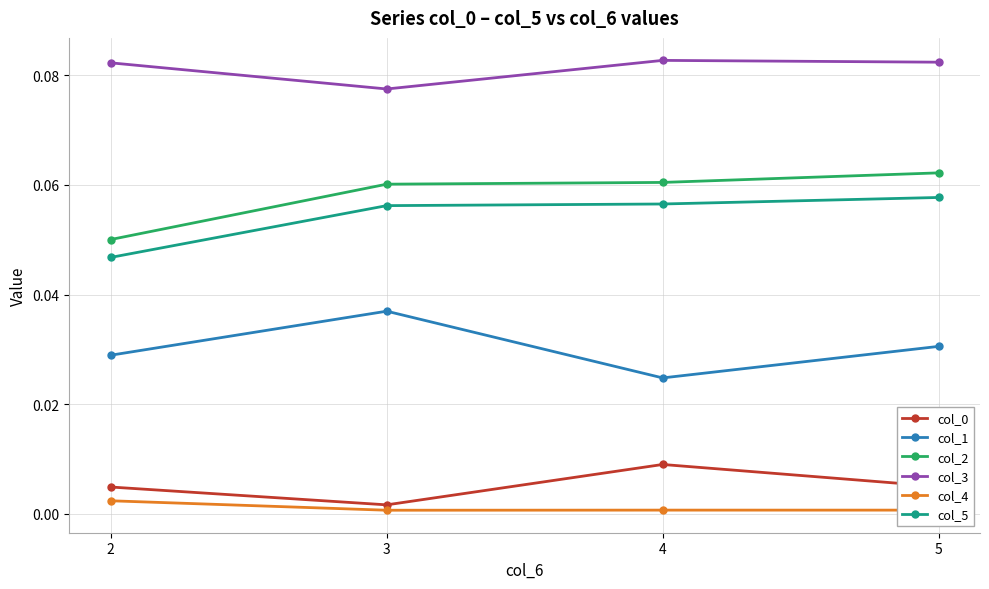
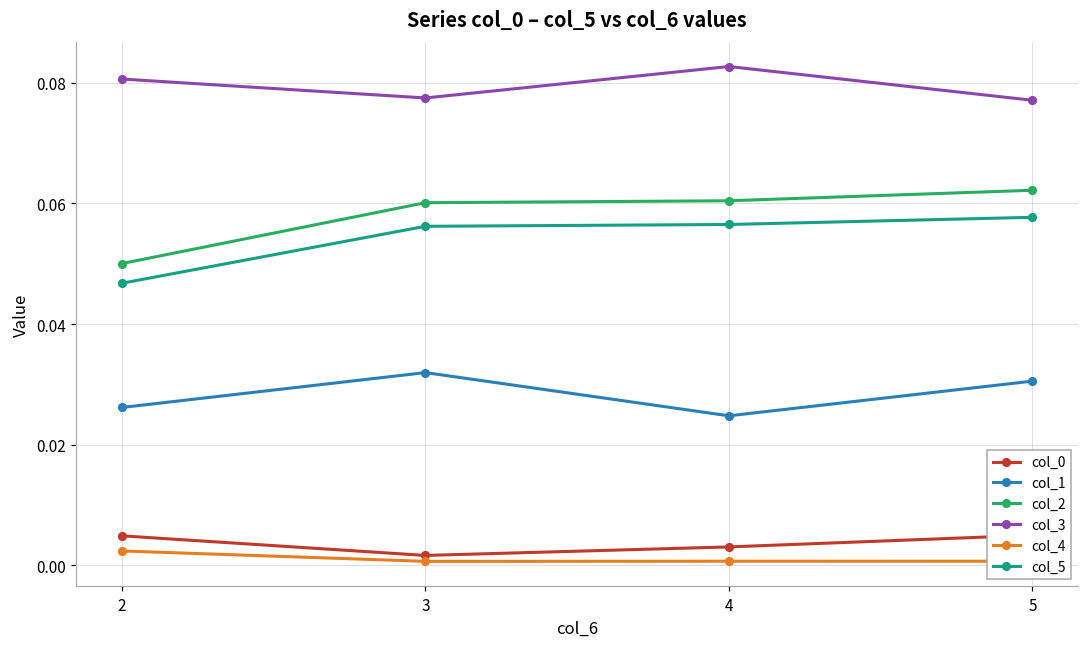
col_1, 2: 0.029 -> 0.026
col_3, 2: 0.082 -> 0.081
col_1, 3: 0.037 -> 0.032
col_0, 4: 0.009 -> 0.003
col_3, 5: 0.082 -> 0.077
